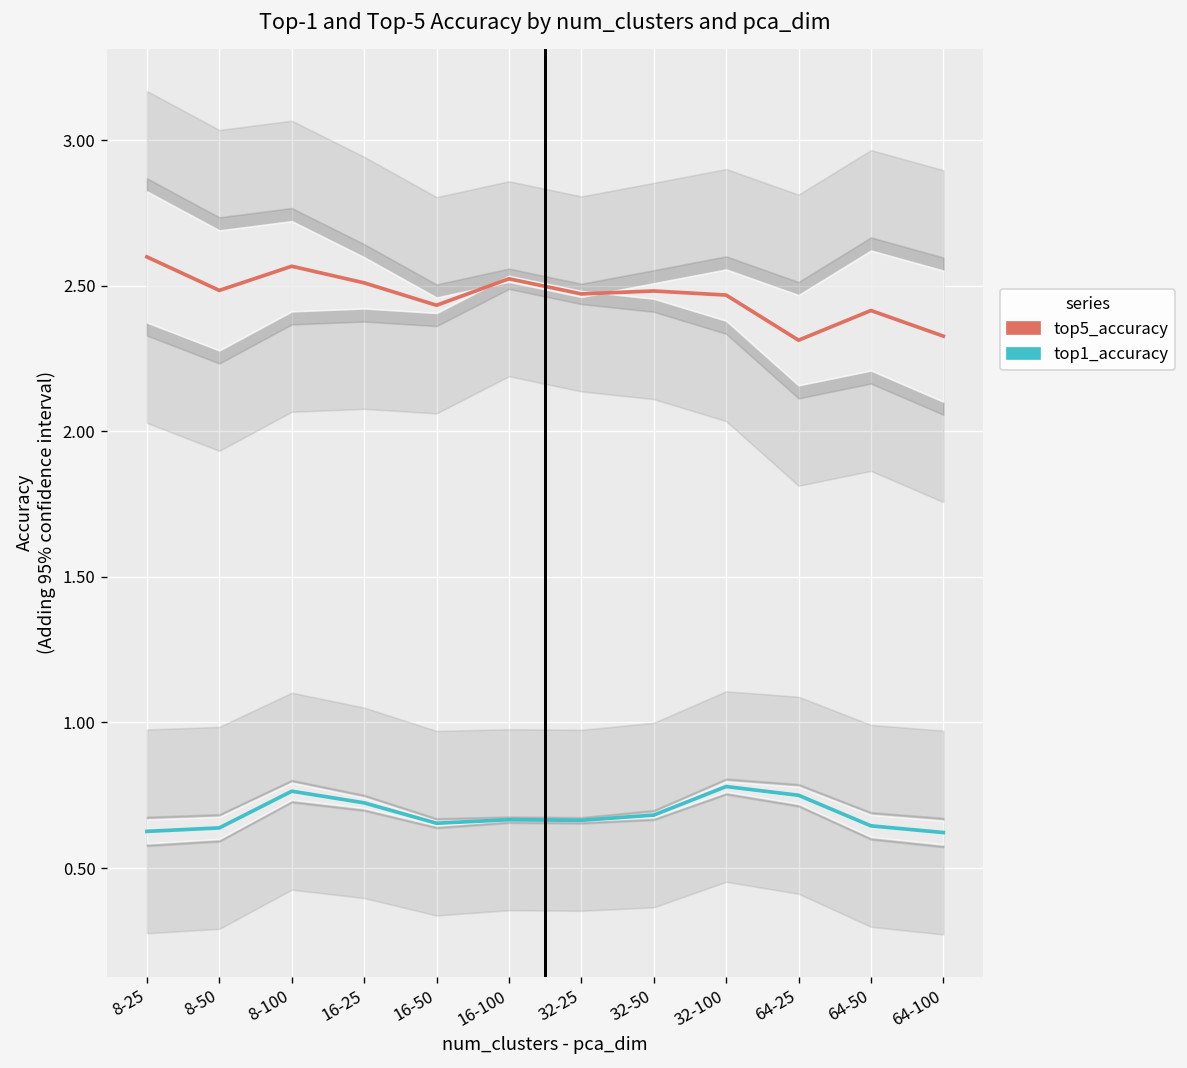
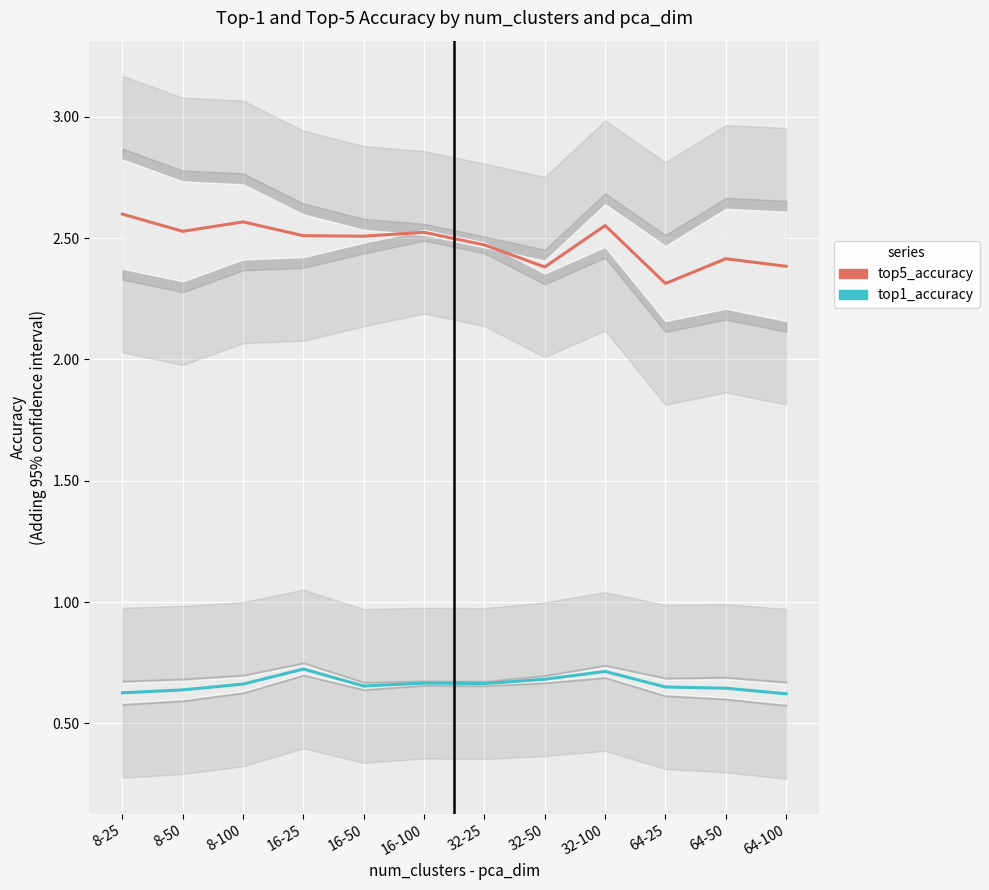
top5_accuracy, 8-50: 2.48 -> 2.53
top1_accuracy, 8-100: 0.76 -> 0.66
top5_accuracy, 16-50: 2.43 -> 2.51
top5_accuracy, 32-50: 2.48 -> 2.38
top5_accuracy, 32-100: 2.47 -> 2.55
top1_accuracy, 32-100: 0.78 -> 0.71
top1_accuracy, 64-25: 0.75 -> 0.65
top5_accuracy, 64-100: 2.33 -> 2.38
